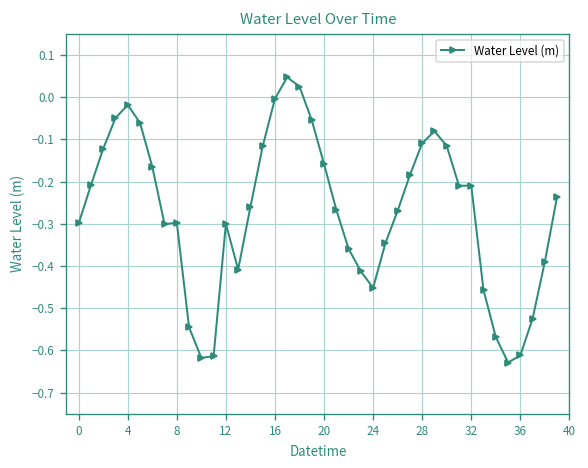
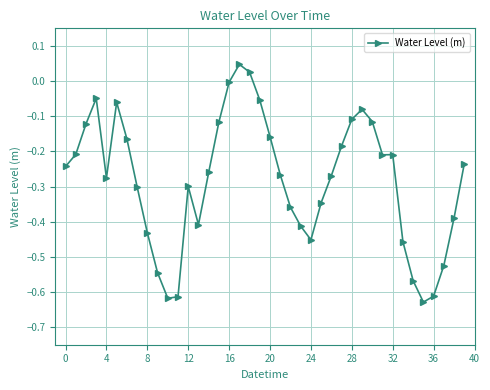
0: -0.30 -> -0.24
4: -0.02 -> -0.28
8: -0.30 -> -0.43
